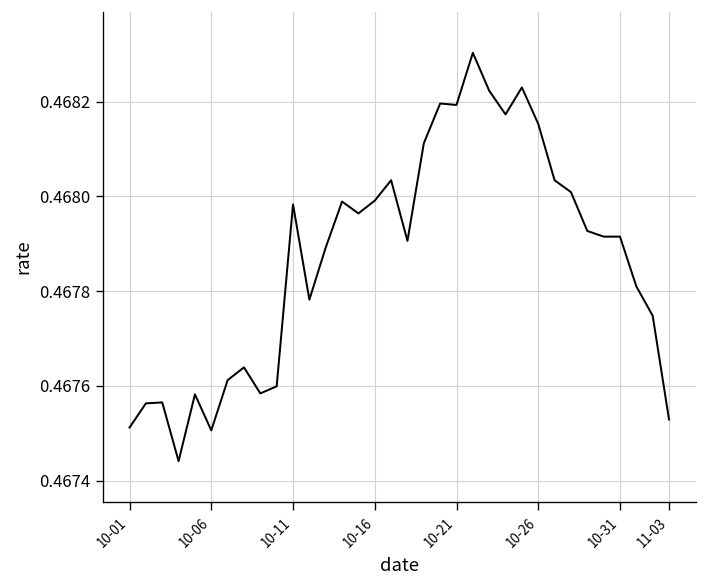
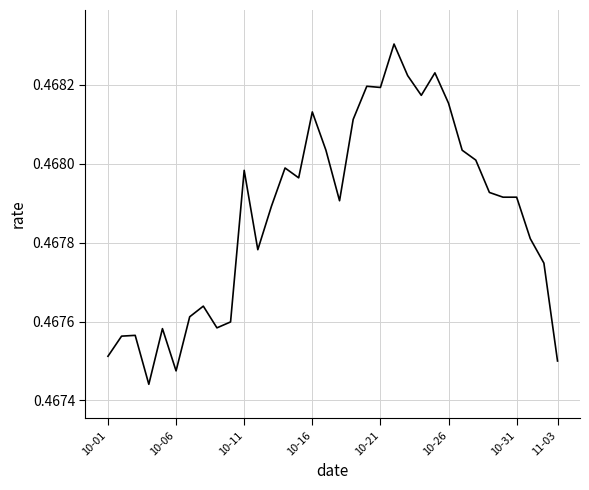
10-06: 0.46751 -> 0.46748
10-16: 0.46799 -> 0.46813
11-03: 0.46753 -> 0.46750
